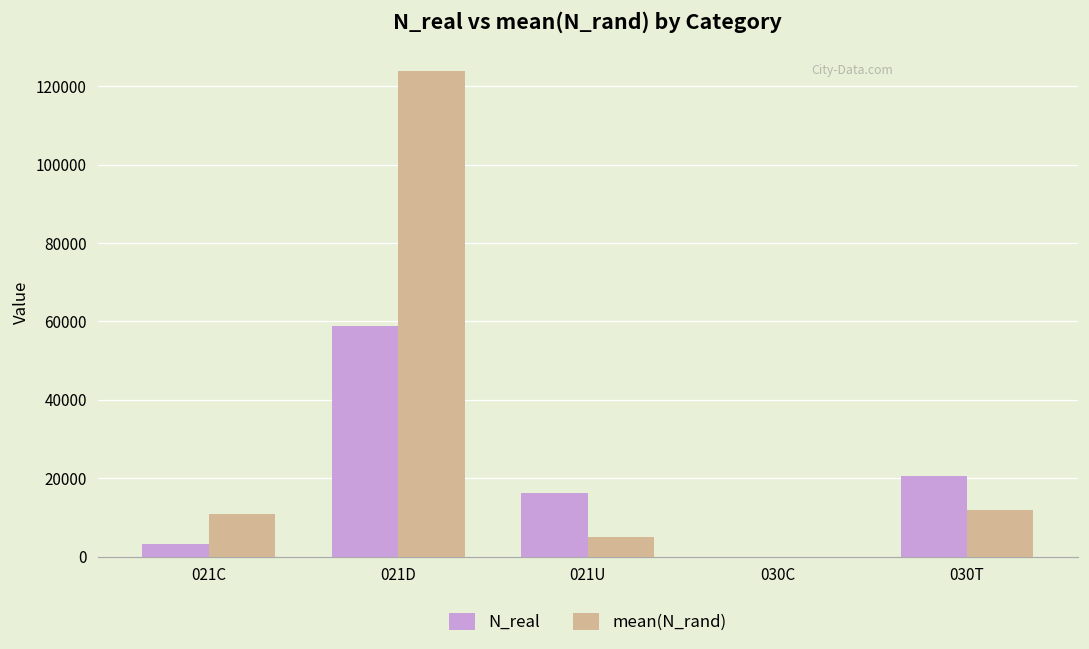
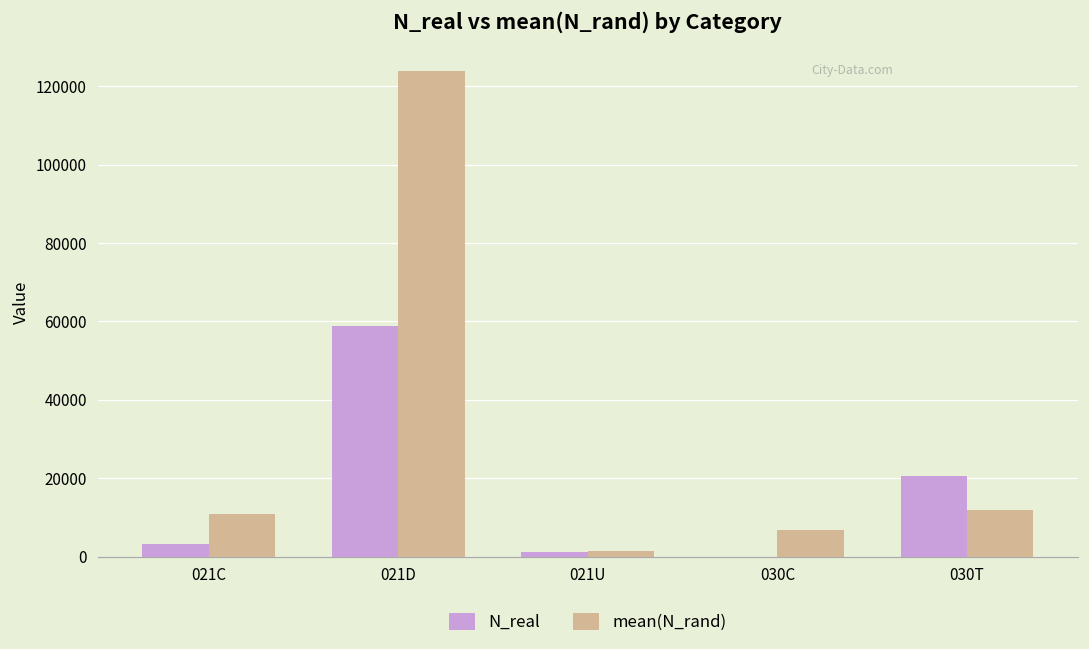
N_real, 021U: 16000 -> 1000
mean(N_rand), 021U: 5000 -> 1000
mean(N_rand), 030C: 0 -> 7000
